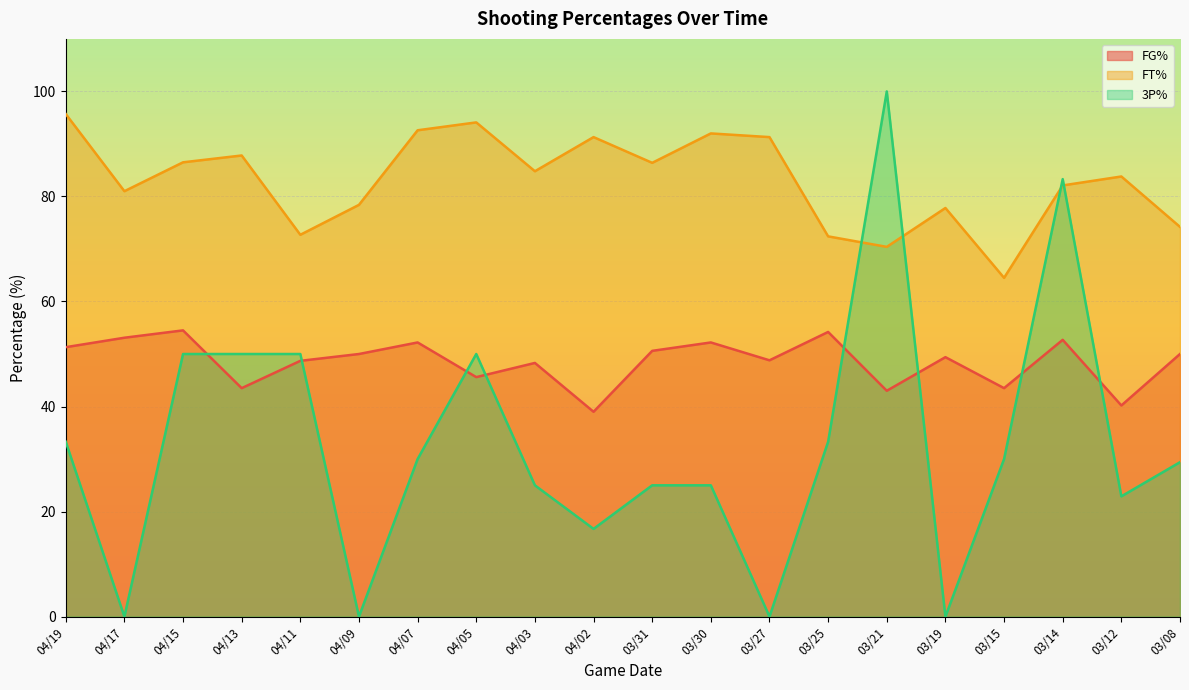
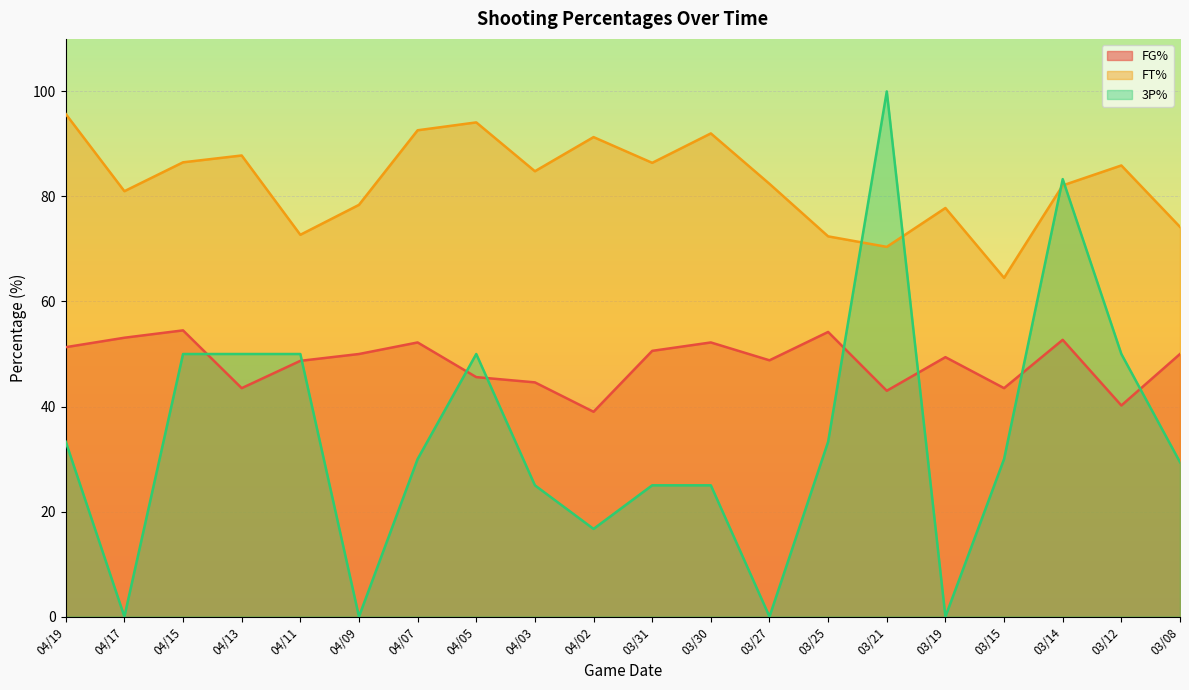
FG%, 04/03: 48 -> 45
FT%, 03/27: 91 -> 82
FT%, 03/12: 84 -> 86
3P%, 03/12: 23 -> 50
